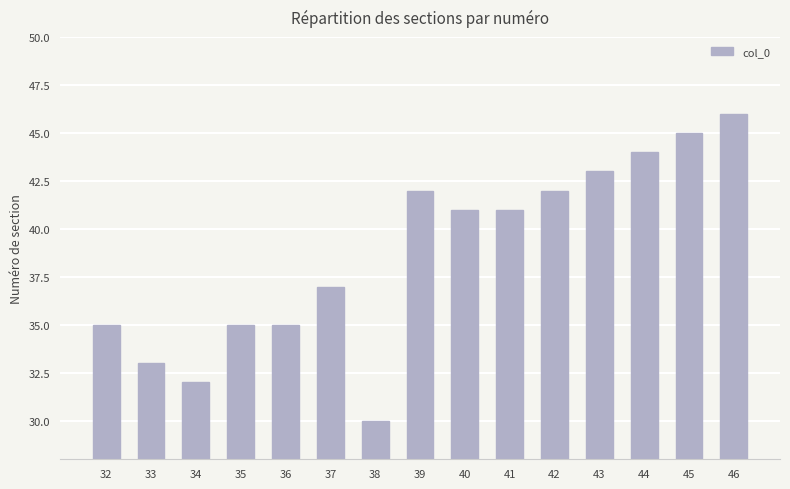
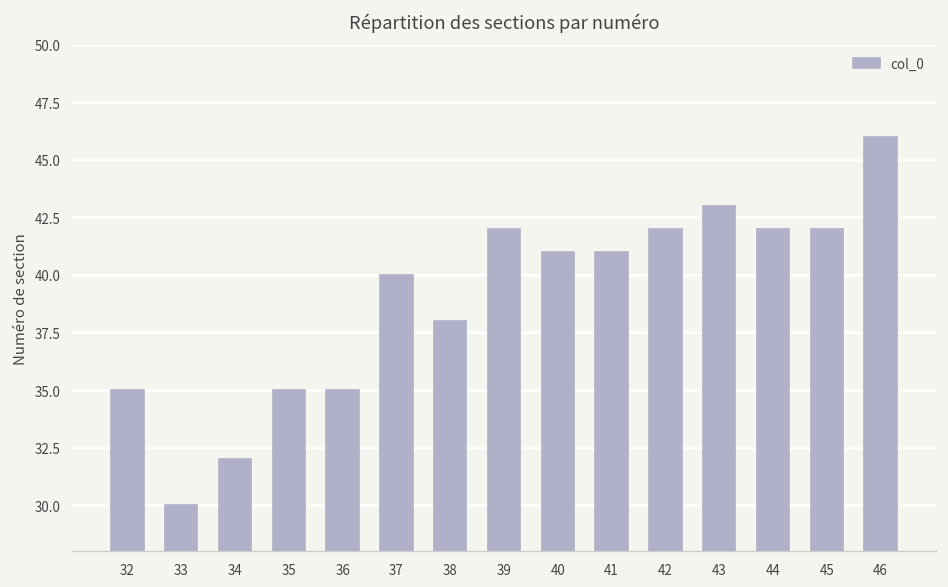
33: 33 -> 30
37: 37 -> 40
38: 30 -> 38
44: 44 -> 42
45: 45 -> 42
